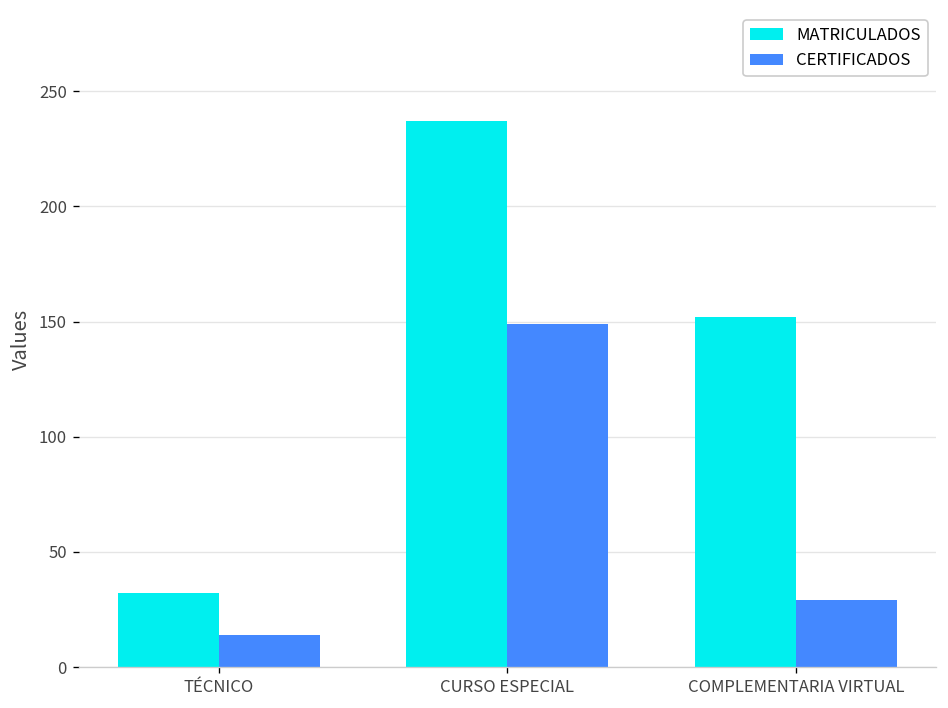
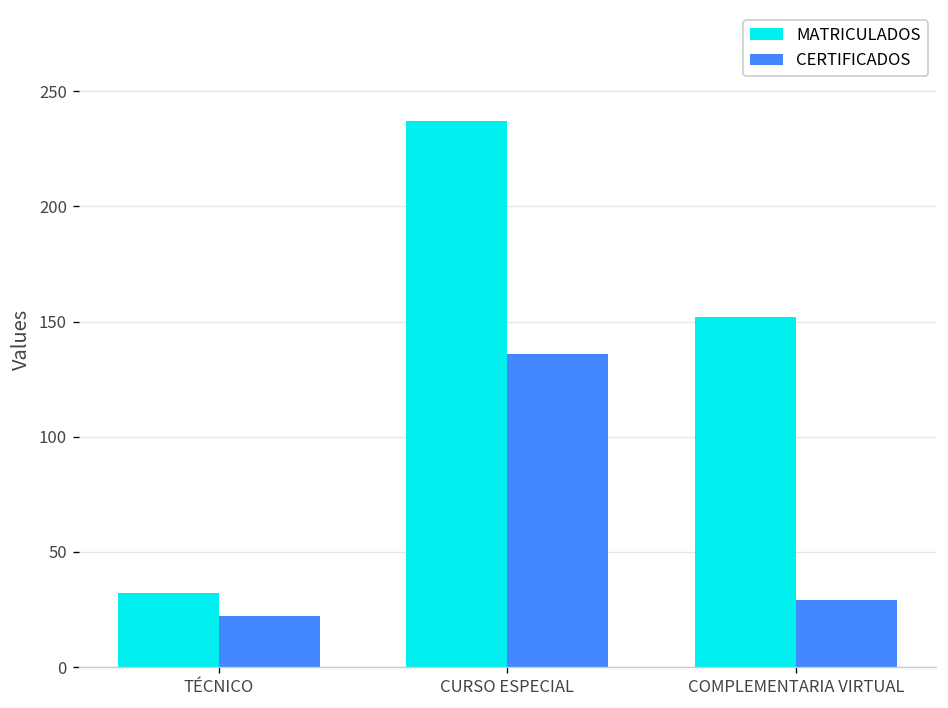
CERTIFICADOS, TÉCNICO: 14 -> 22
CERTIFICADOS, CURSO ESPECIAL: 149 -> 136
